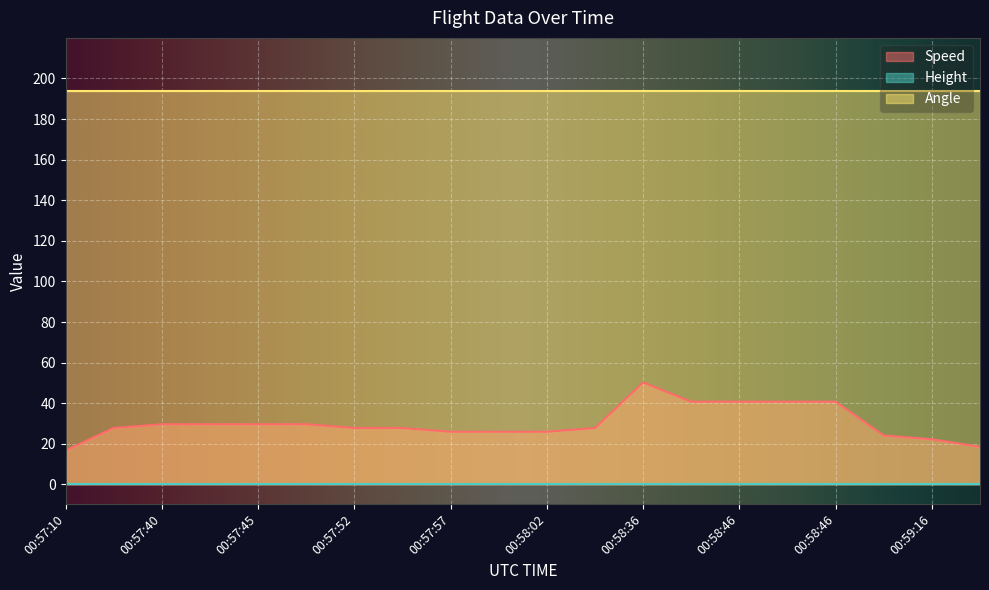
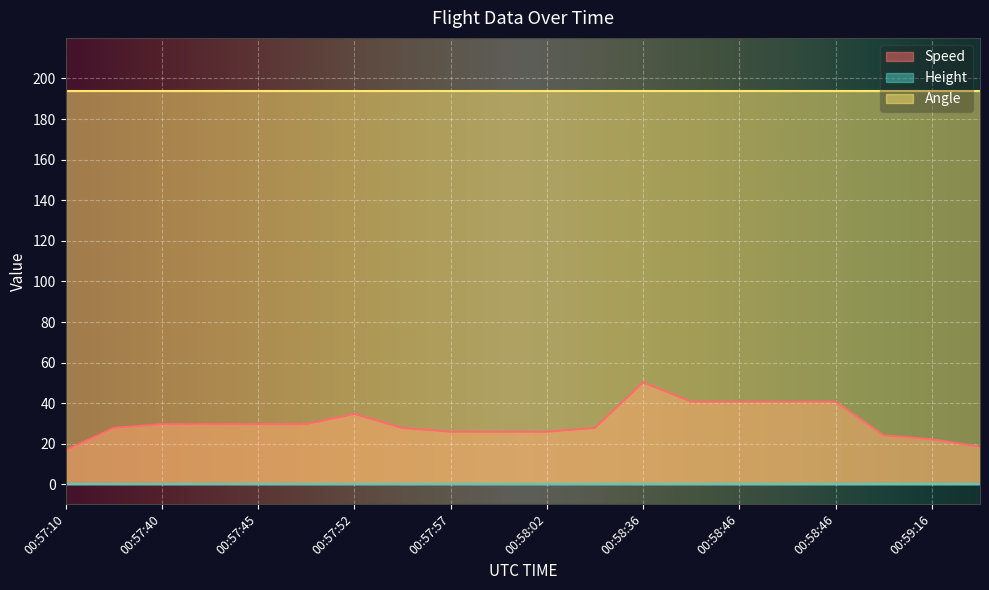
Speed, 00:57:52: 28 -> 35
